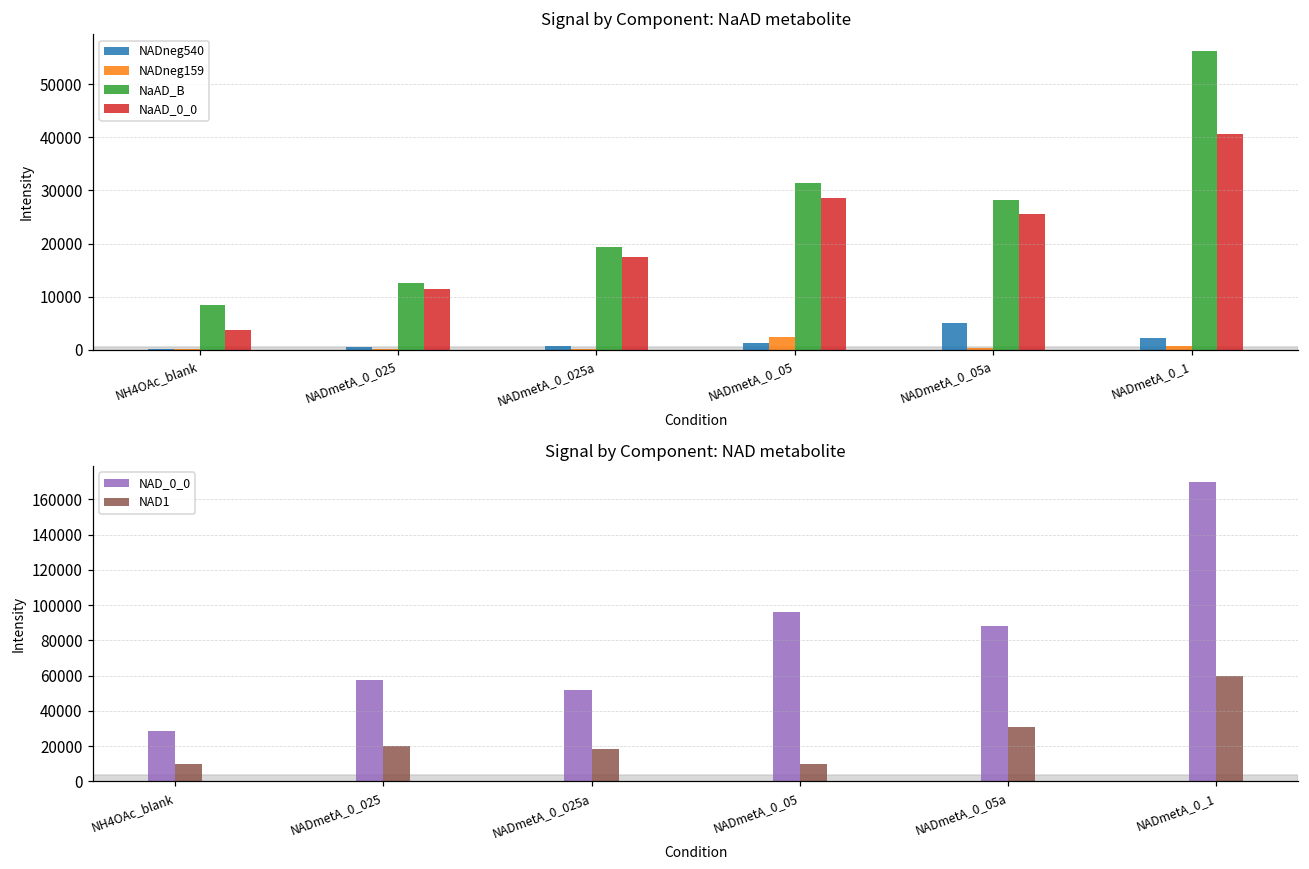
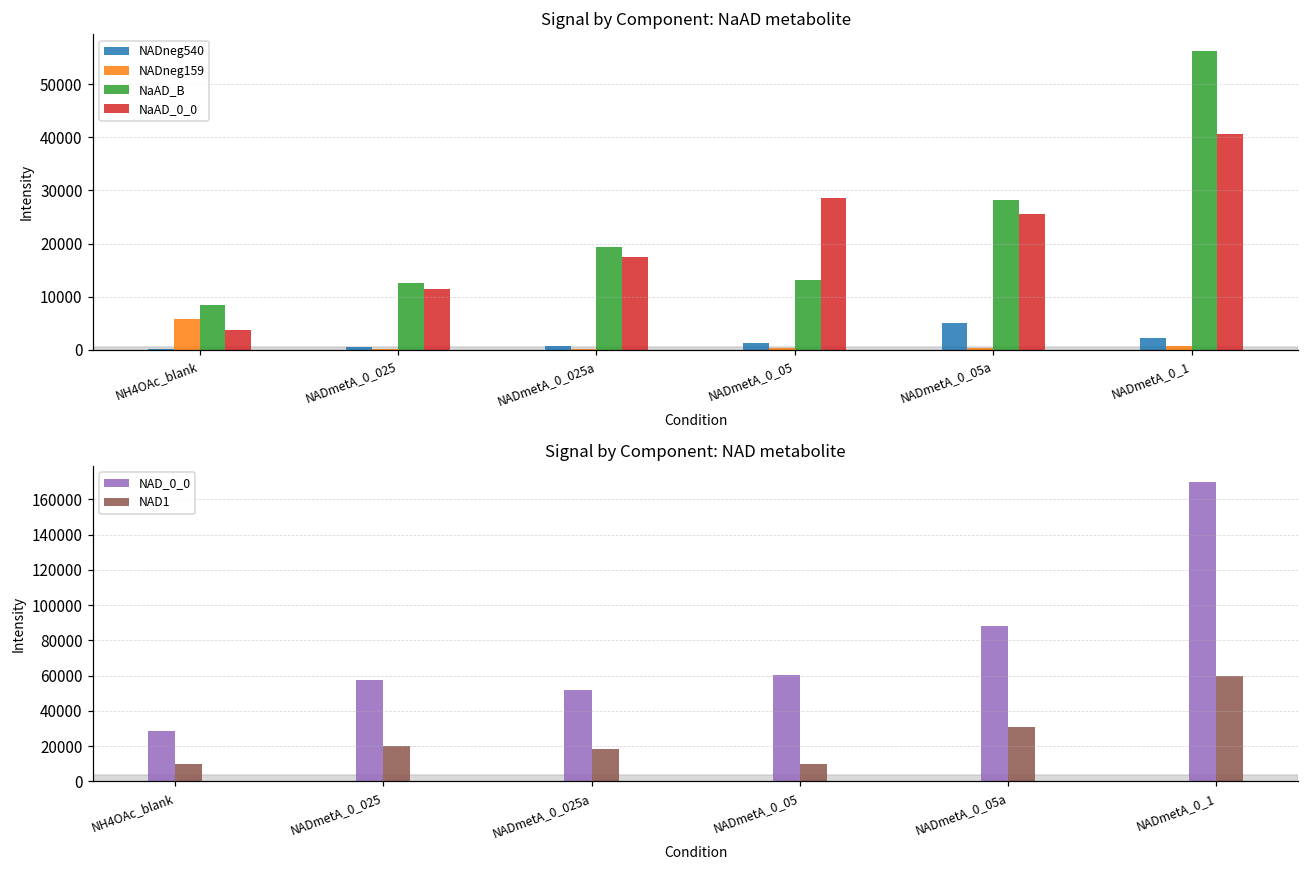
Signal by Component: NaAD metabolite, NADneg159, NH4OAc_blank: 0 -> 6000
Signal by Component: NaAD metabolite, NADneg159, NADmetA_0_05: 2000 -> 0
Signal by Component: NaAD metabolite, NaAD_B, NADmetA_0_05: 31000 -> 13000
Signal by Component: NAD metabolite, NAD_0_0, NADmetA_0_05: 96000 -> 60000
